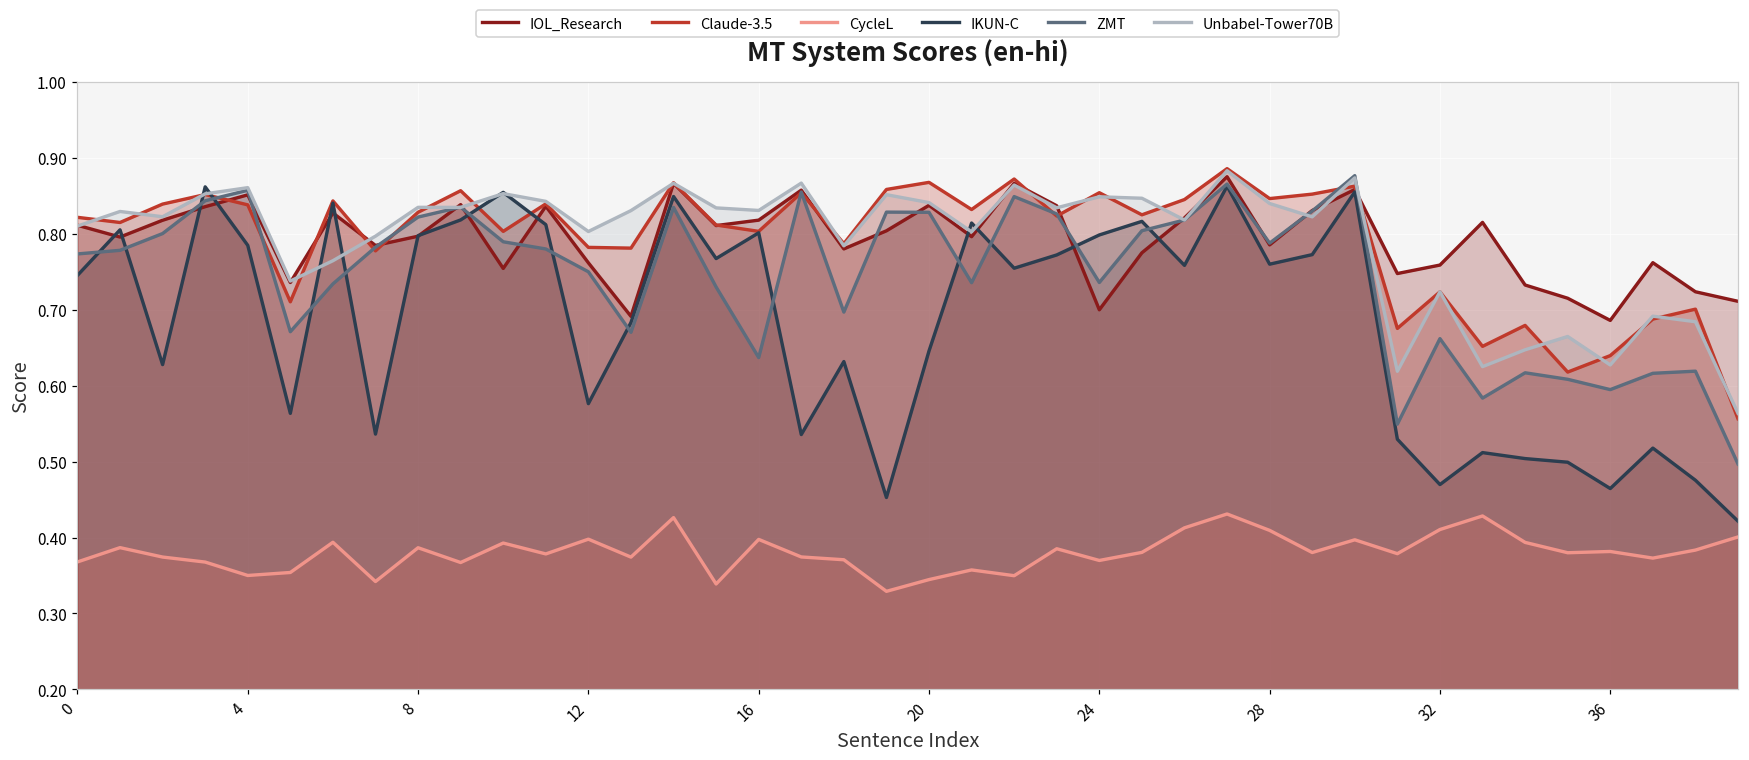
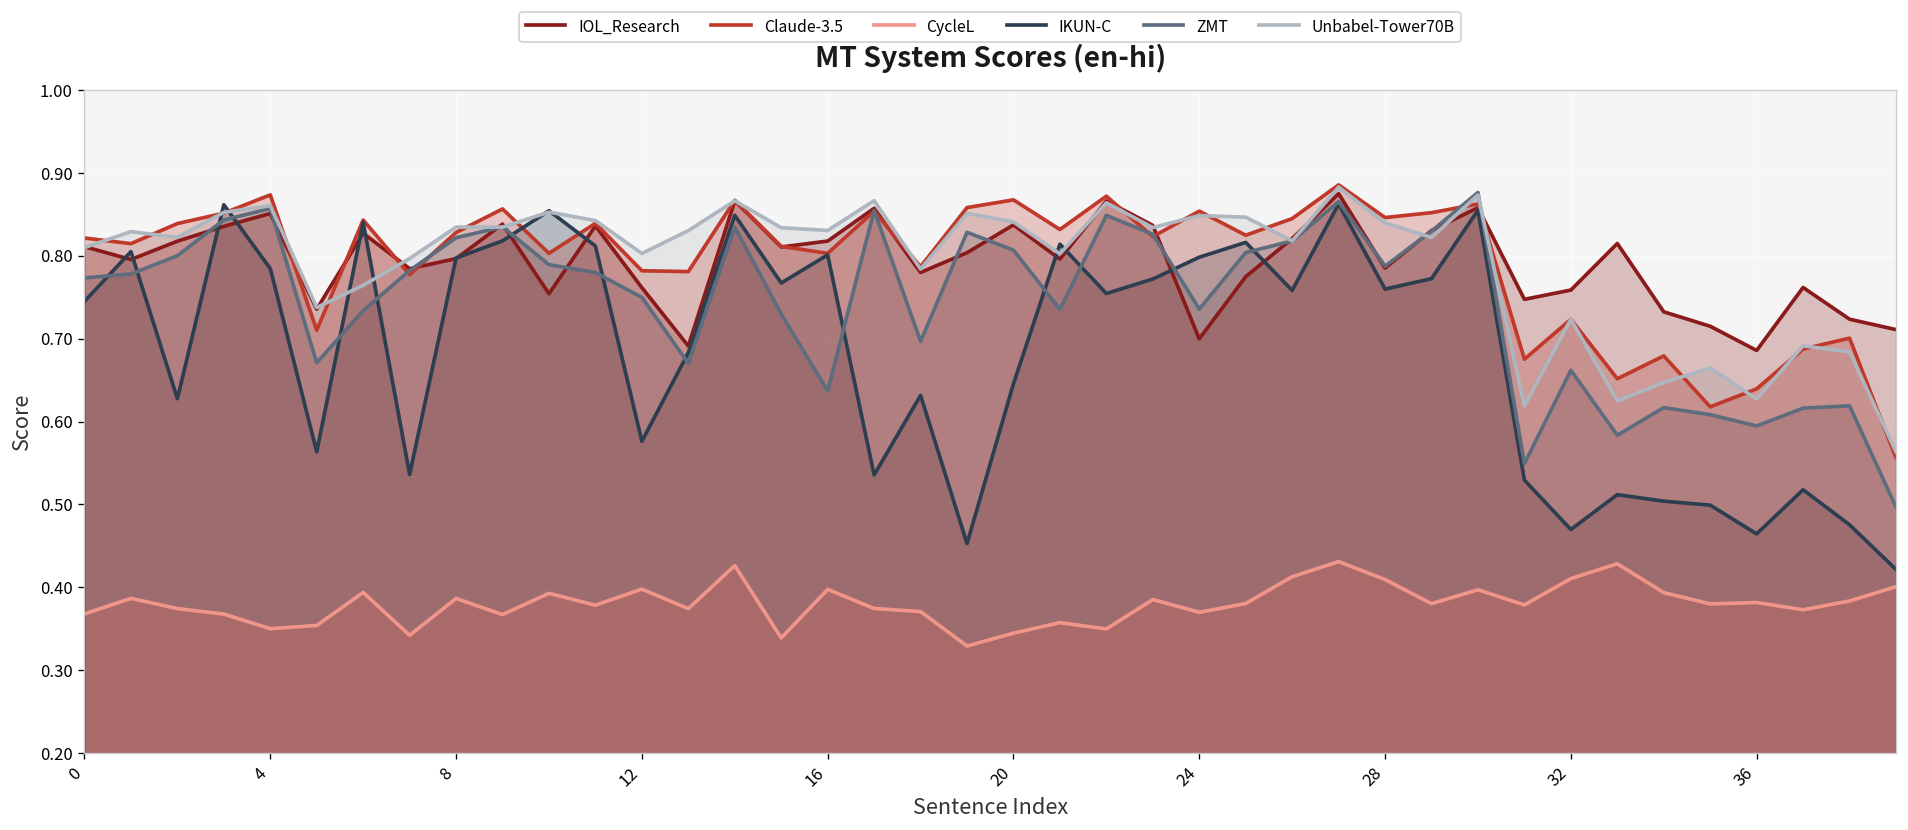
Claude-3.5, 4: 0.84 -> 0.87
ZMT, 20: 0.83 -> 0.81
